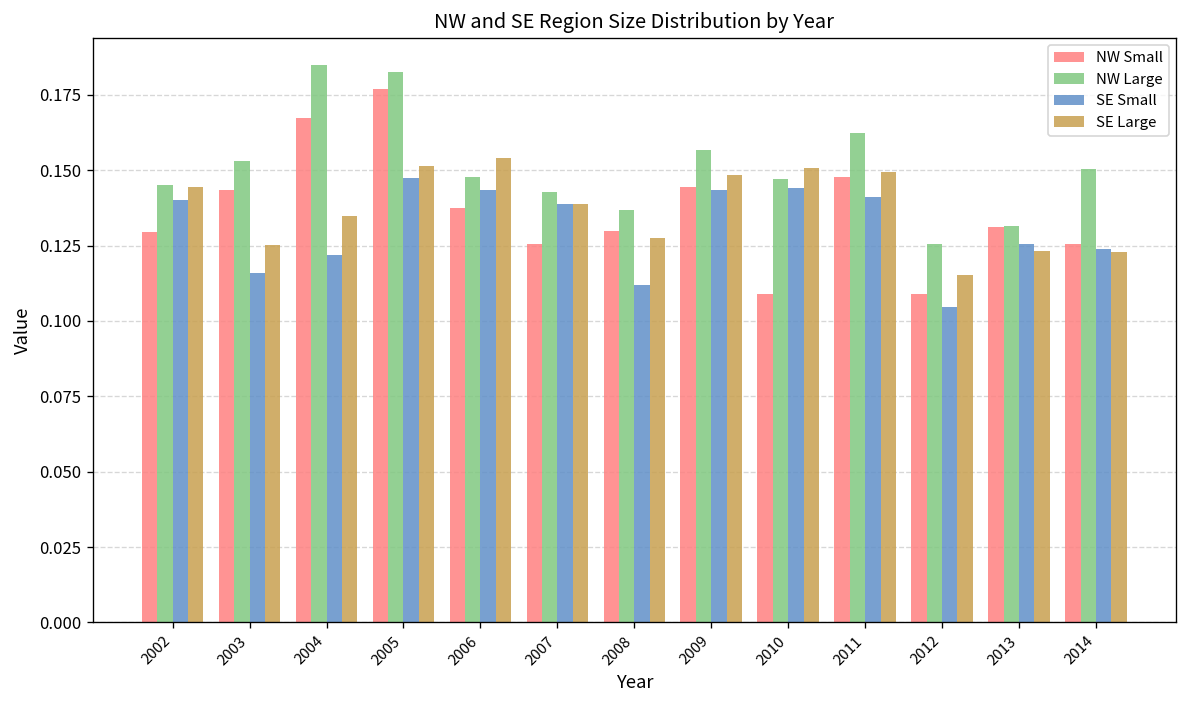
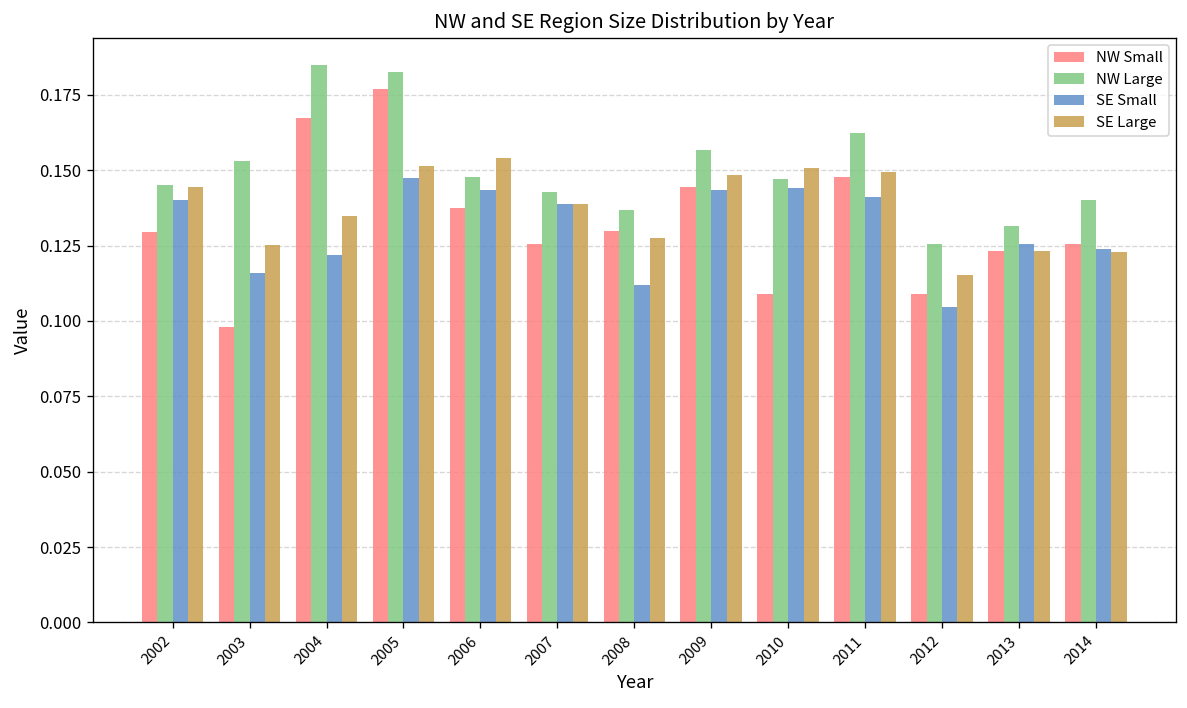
NW Small, 2003: 0.143 -> 0.098
NW Small, 2013: 0.131 -> 0.123
NW Large, 2014: 0.151 -> 0.140
